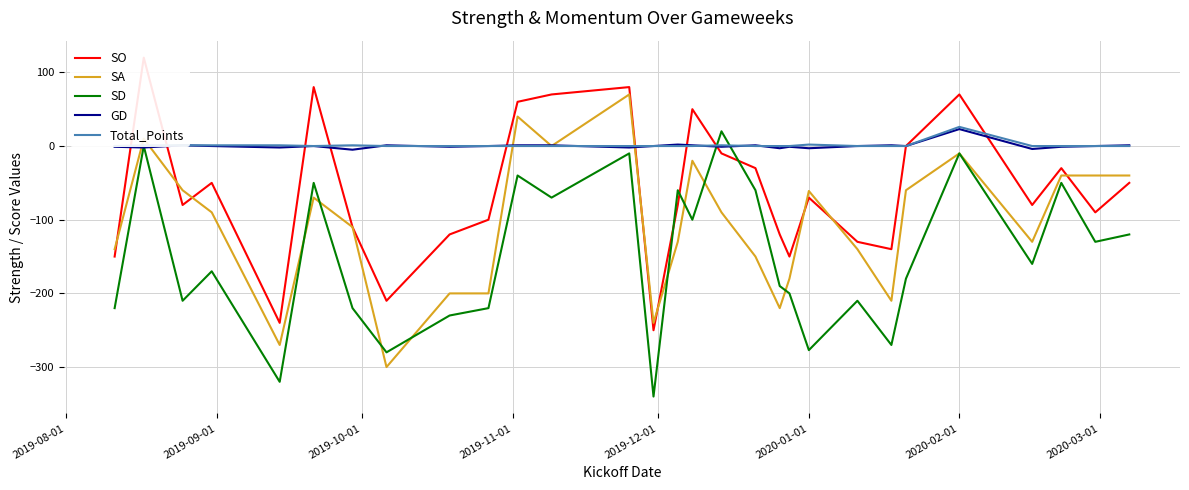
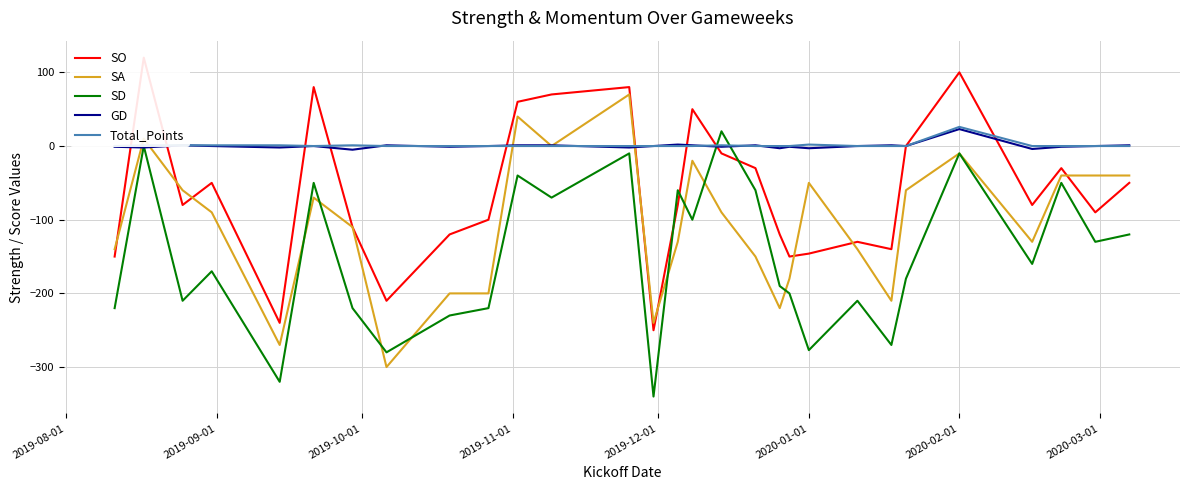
SO, 2020-01-01: -70 -> -150
SA, 2020-01-01: -60 -> -50
SO, 2020-02-01: 70 -> 100
